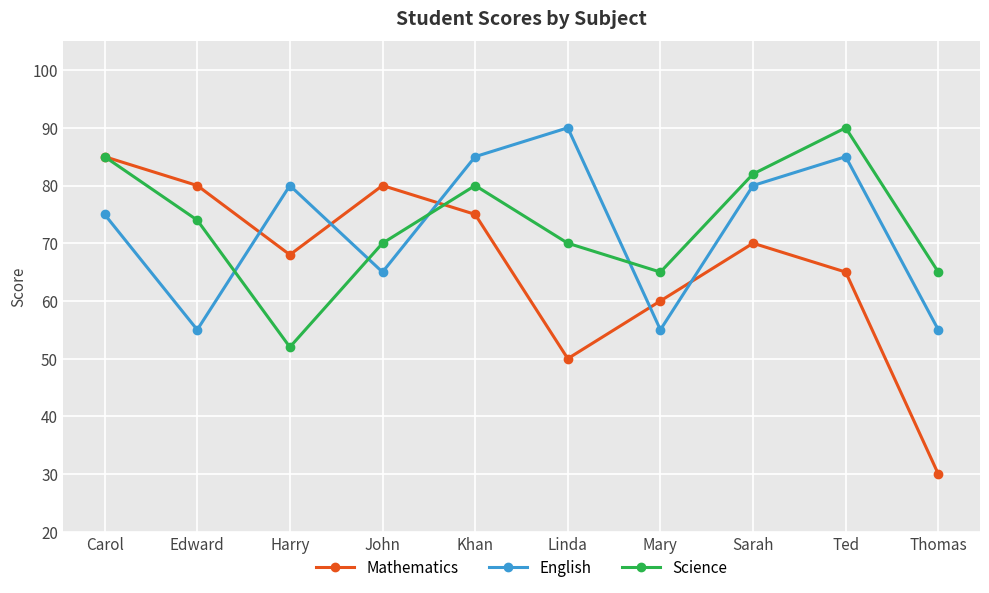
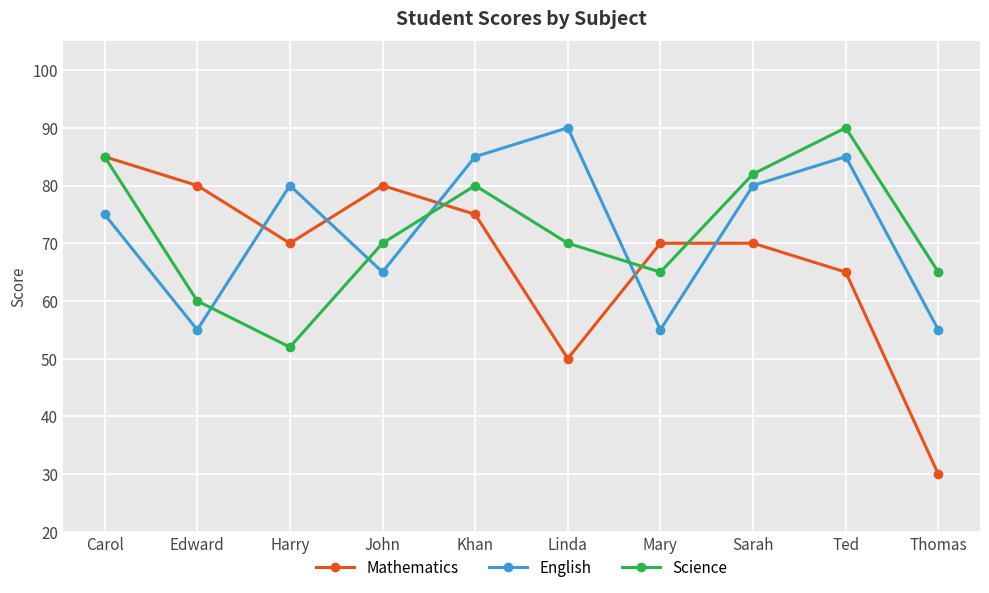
Science, Edward: 74 -> 60
Mathematics, Harry: 68 -> 70
Mathematics, Mary: 60 -> 70
